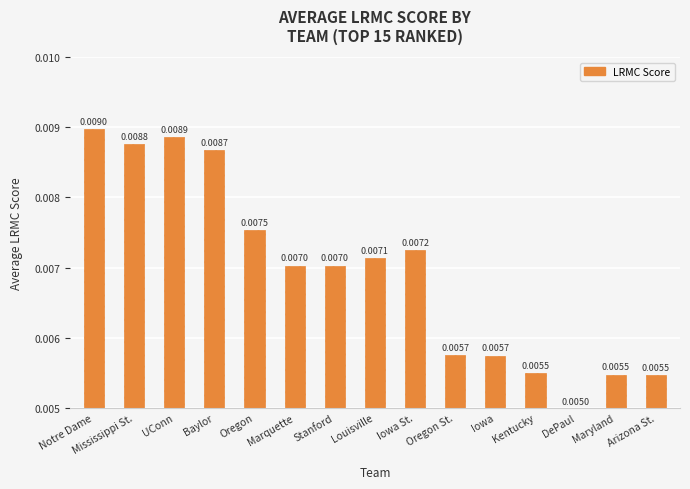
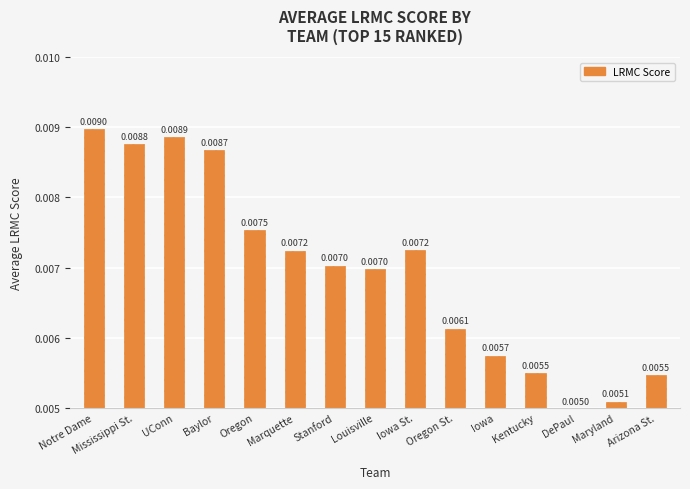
Marquette: 0.0070 -> 0.0072
Louisville: 0.0071 -> 0.0070
Oregon St.: 0.0057 -> 0.0061
Maryland: 0.0055 -> 0.0051
